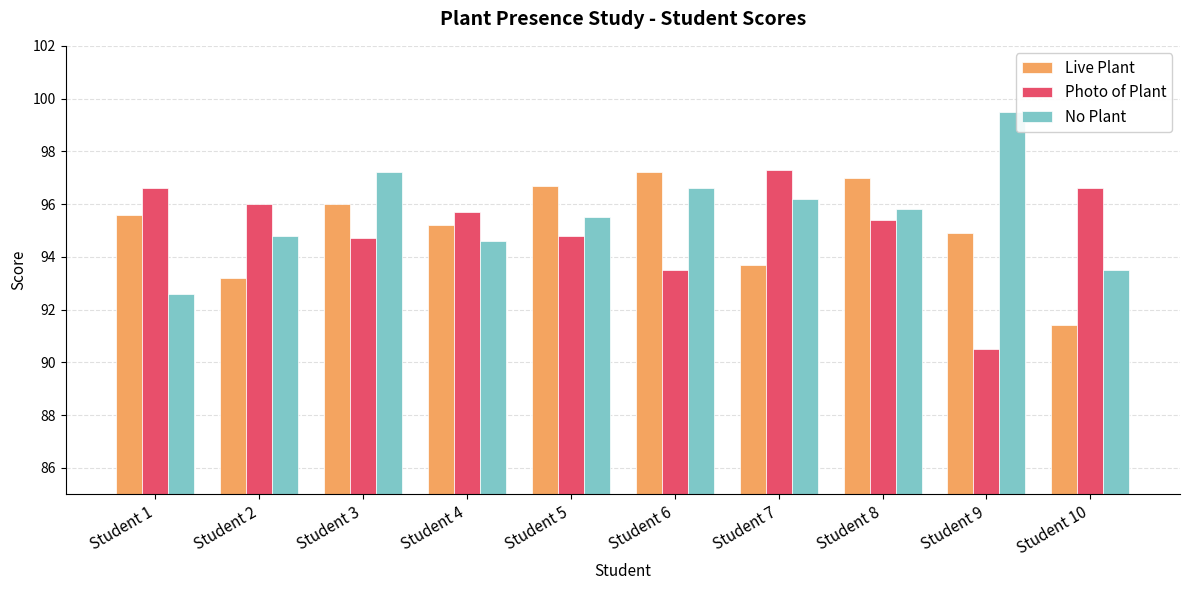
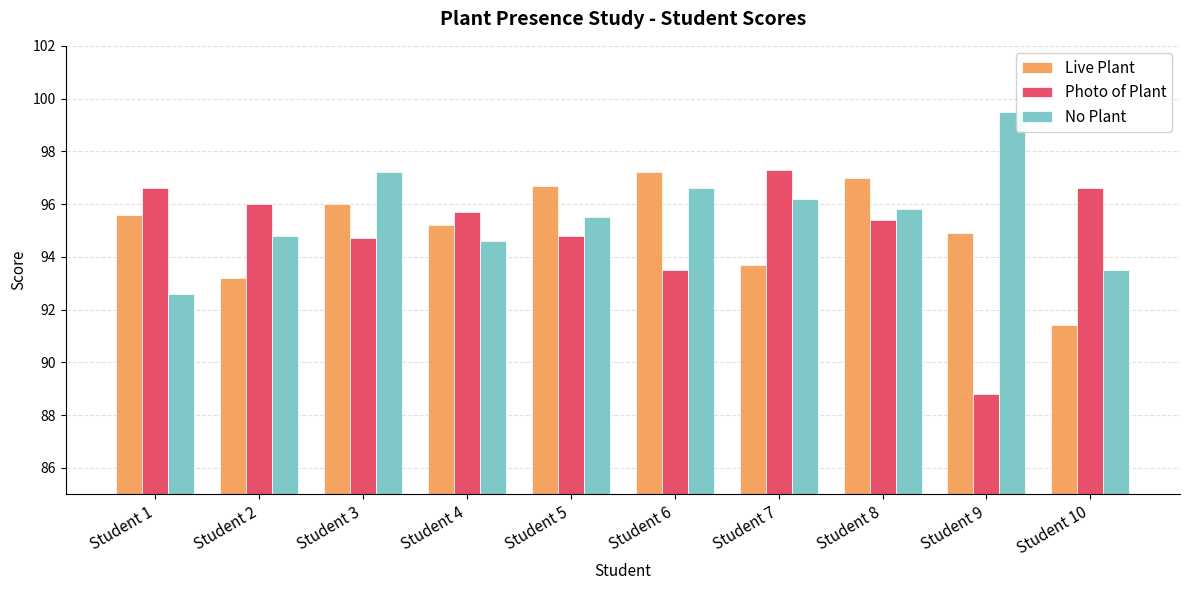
Photo of Plant, Student 9: 90.5 -> 88.8
